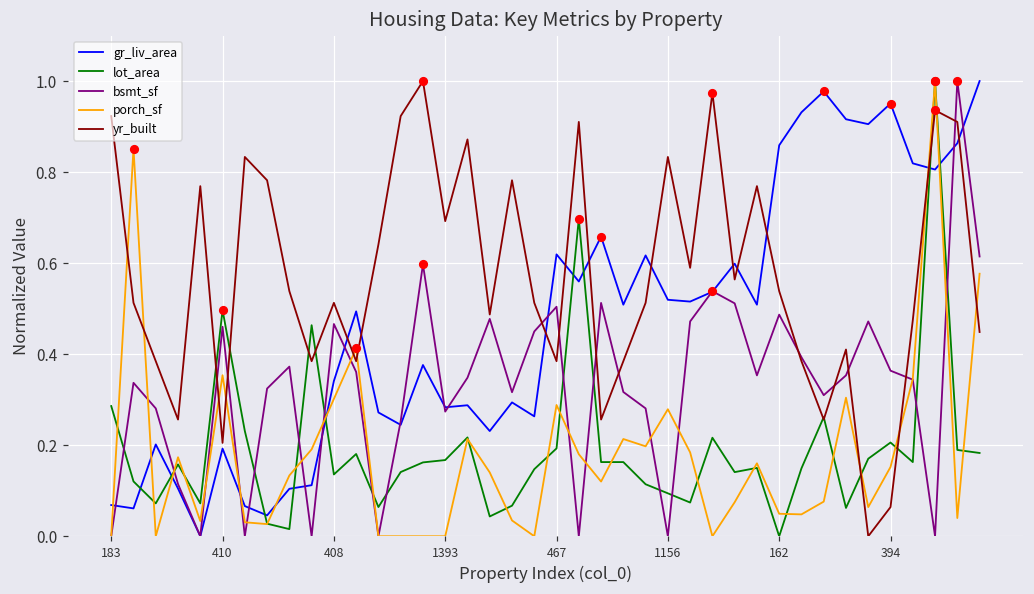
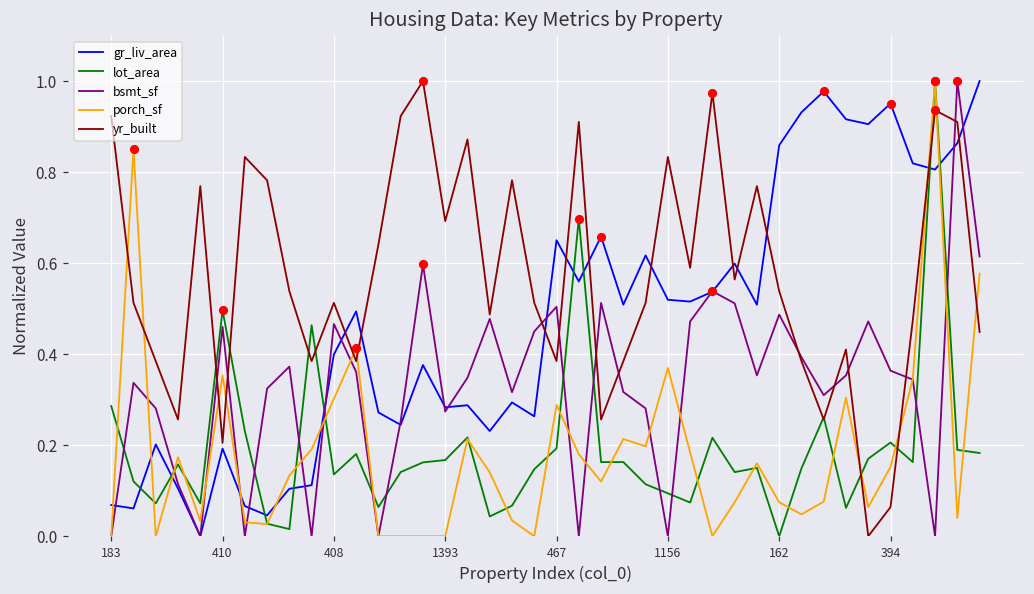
gr_liv_area, 408: 0.34 -> 0.40
gr_liv_area, 467: 0.62 -> 0.65
porch_sf, 1156: 0.28 -> 0.37
porch_sf, 162: 0.05 -> 0.07
